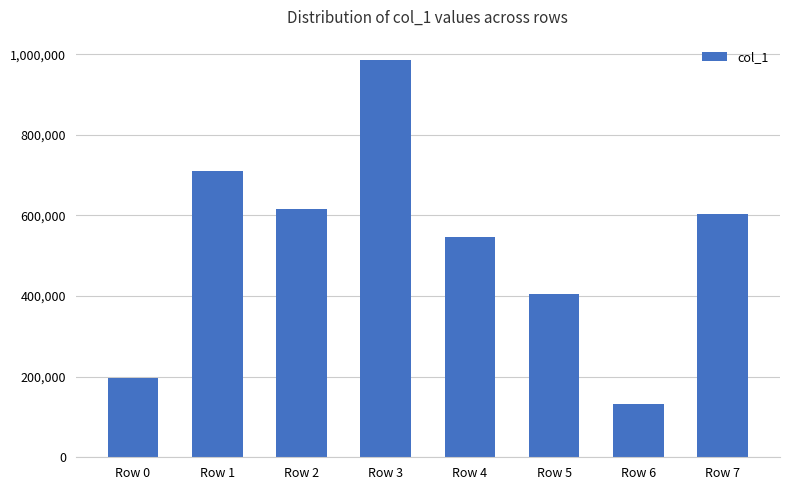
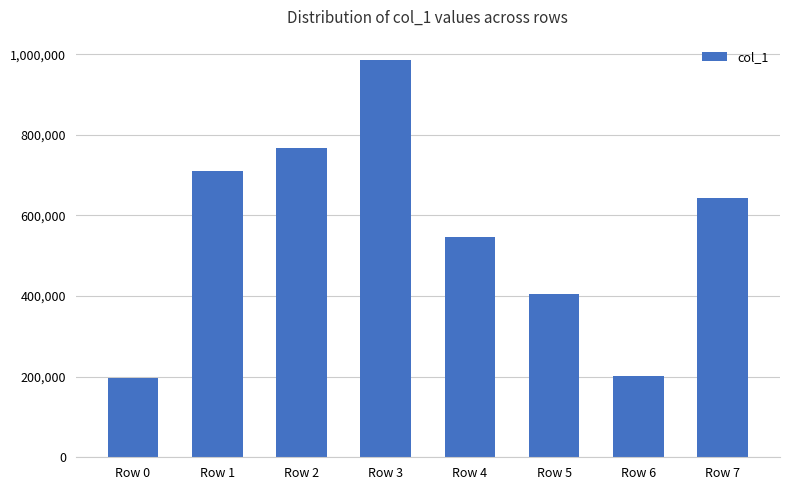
Row 2: 620,000 -> 770,000
Row 6: 130,000 -> 200,000
Row 7: 600,000 -> 640,000
